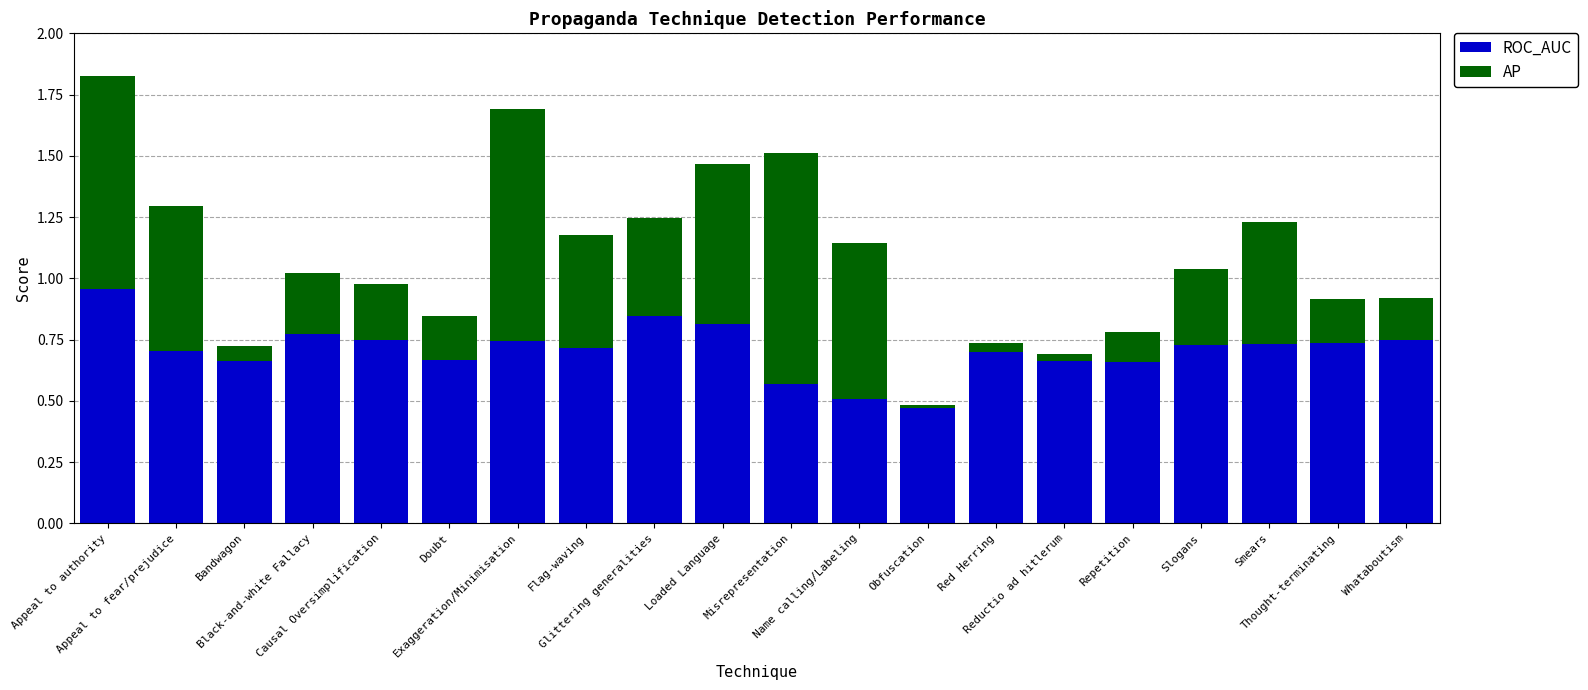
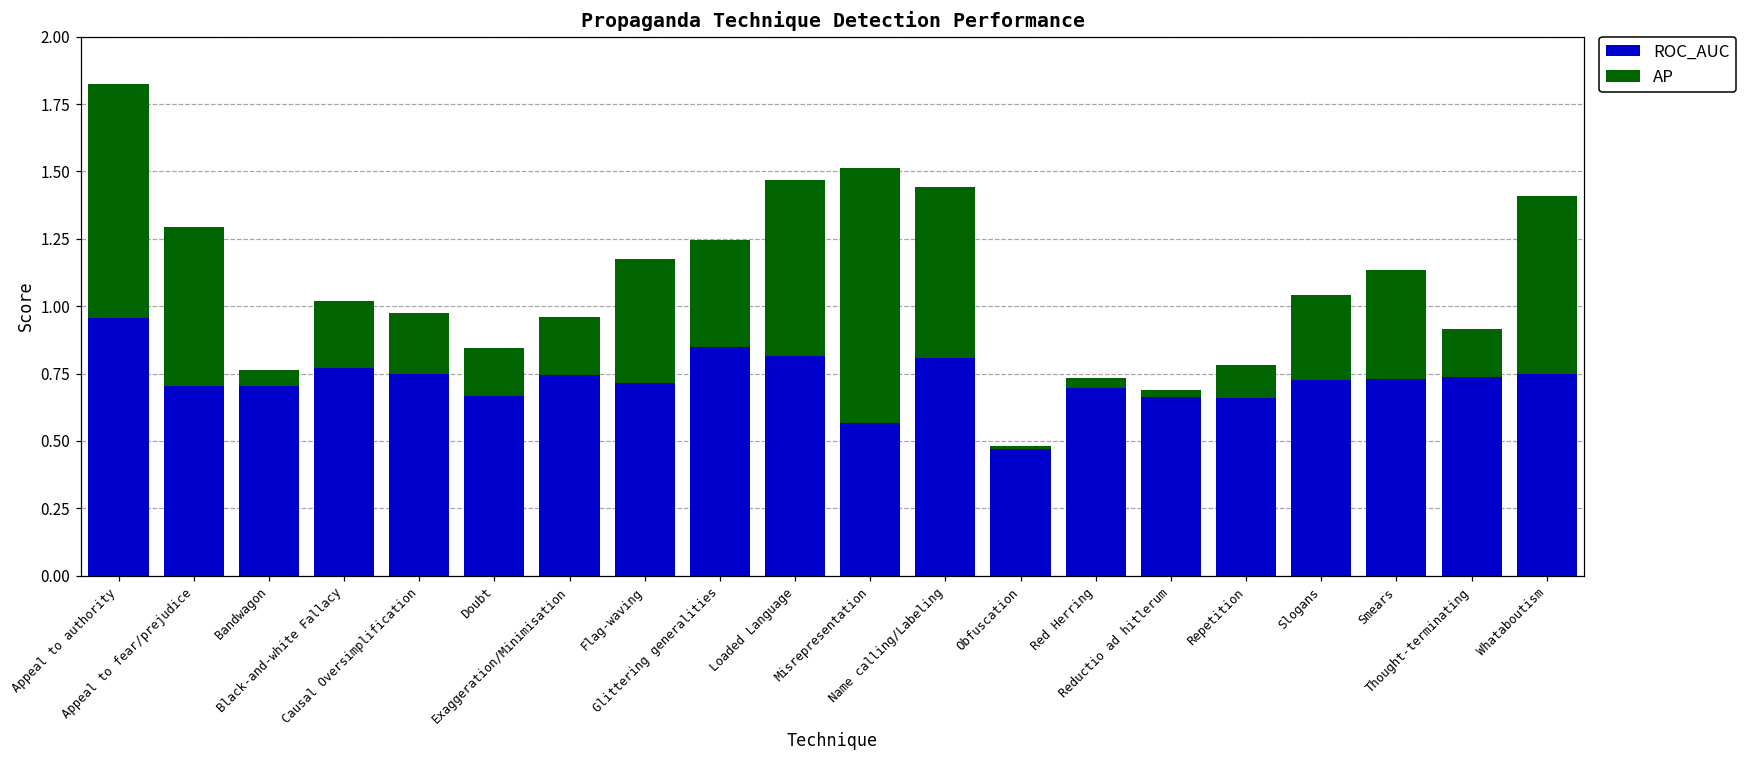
ROC_AUC, Bandwagon: 0.66 -> 0.71
AP, Exaggeration/Minimisation: 0.94 -> 0.22
ROC_AUC, Name calling/Labeling: 0.51 -> 0.81
AP, Smears: 0.50 -> 0.40
AP, Whataboutism: 0.17 -> 0.66
